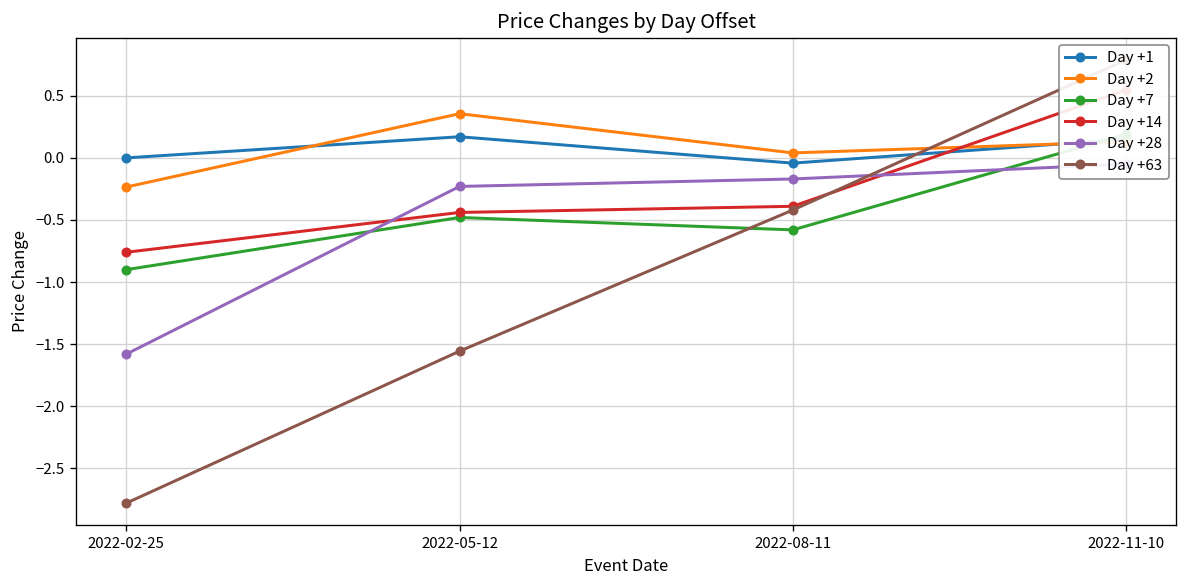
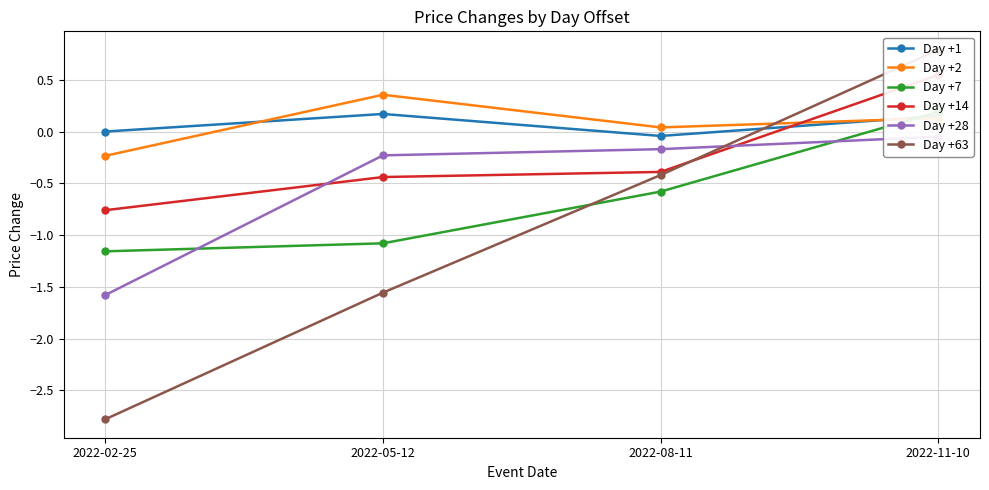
Day +7, 2022-02-25: -0.90 -> -1.16
Day +7, 2022-05-12: -0.48 -> -1.08
